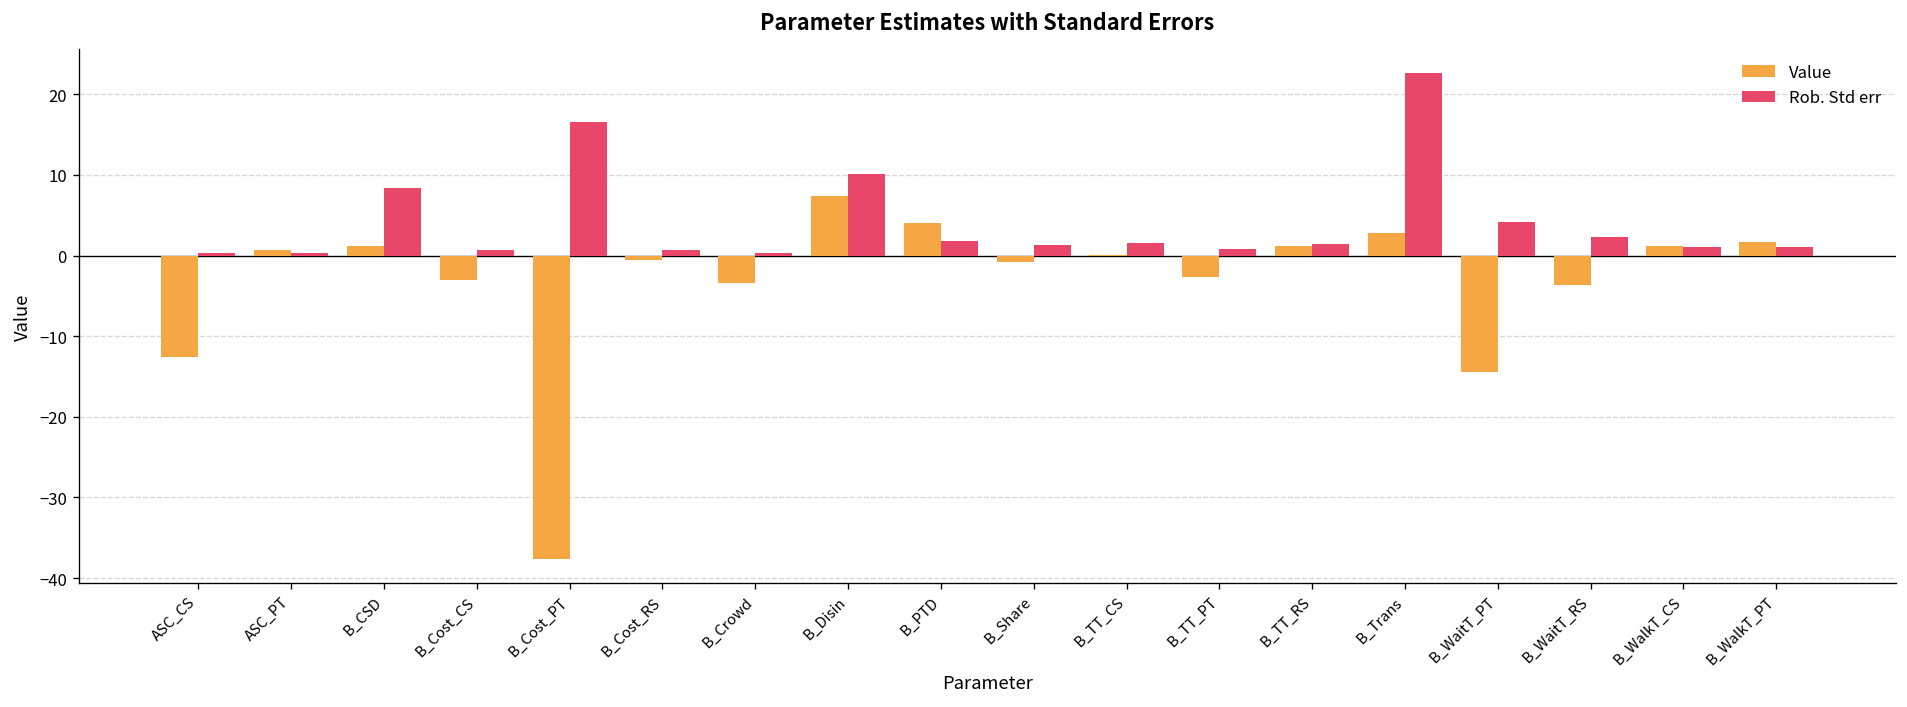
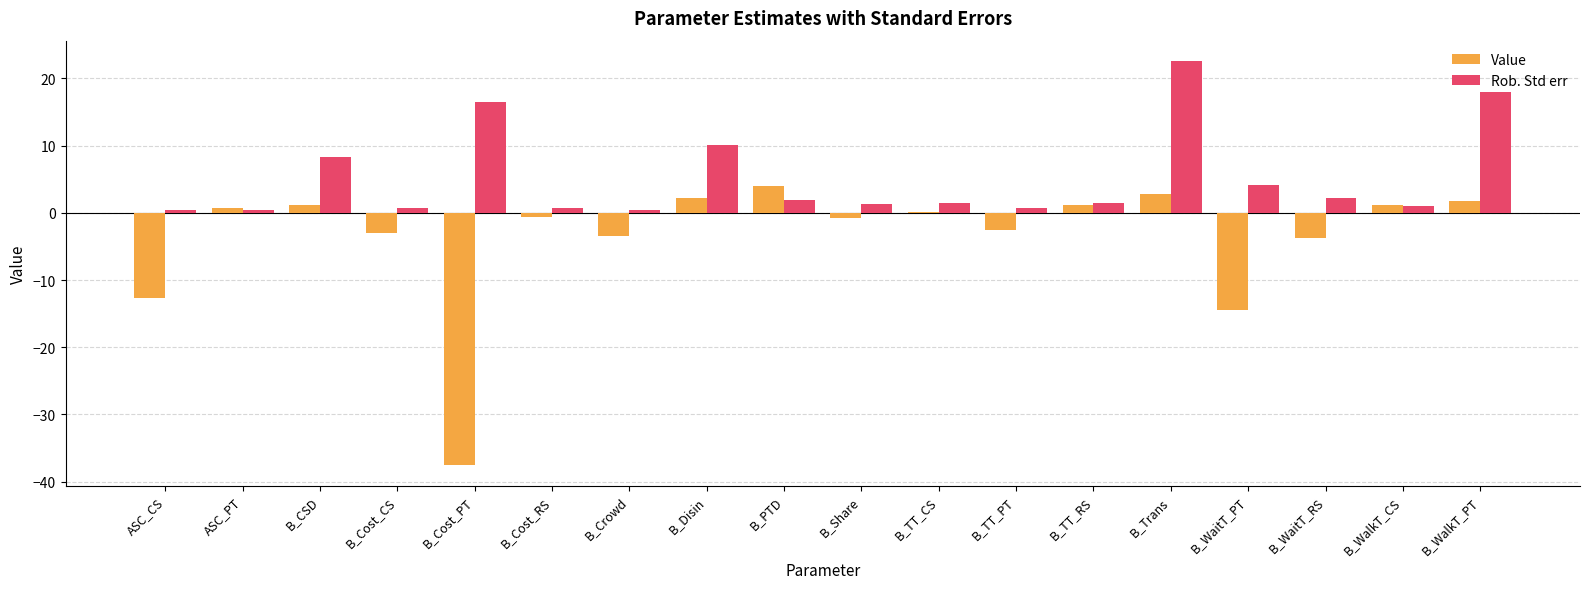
Value, B_Disin: 7 -> 2
Rob. Std err, B_WalkT_PT: 1 -> 18
